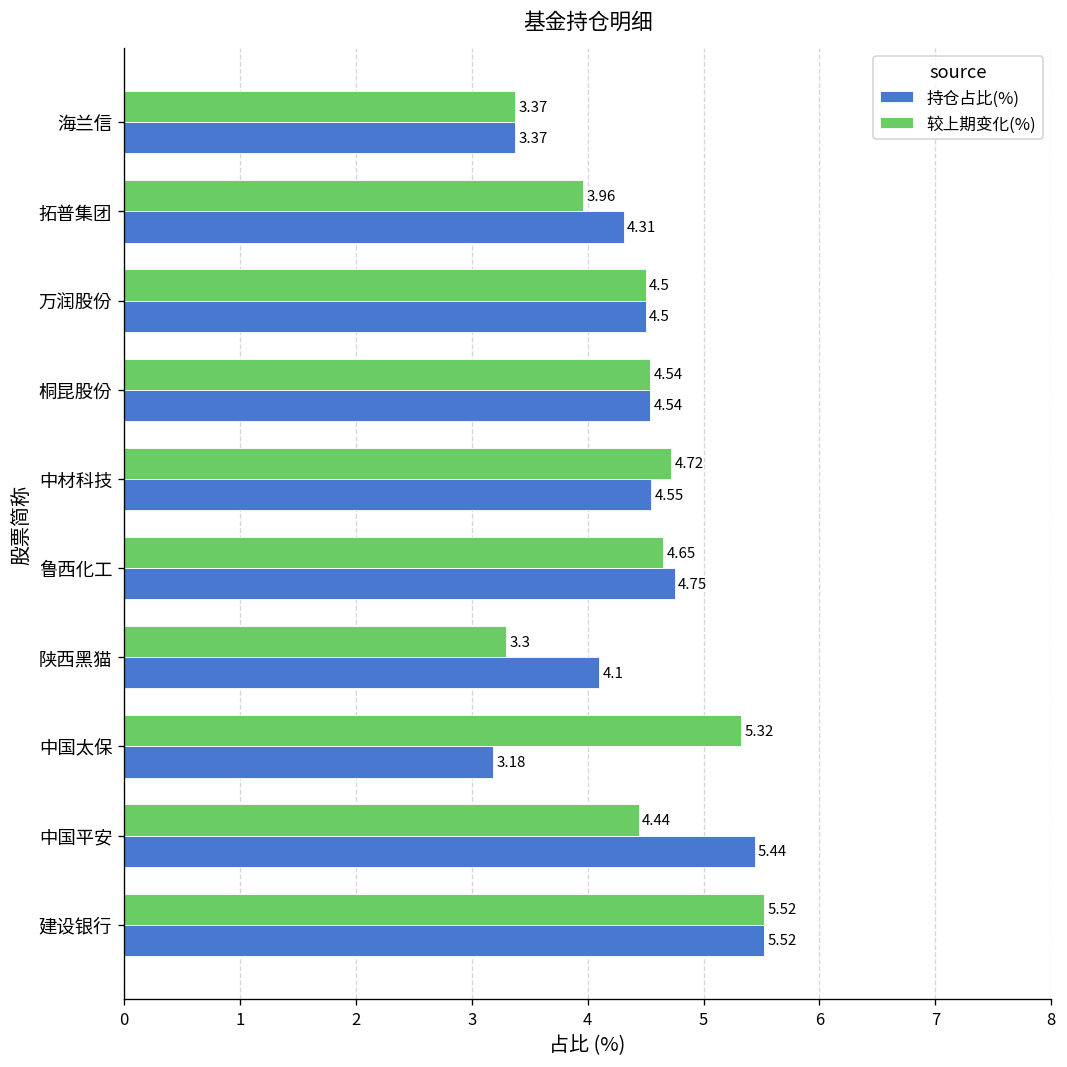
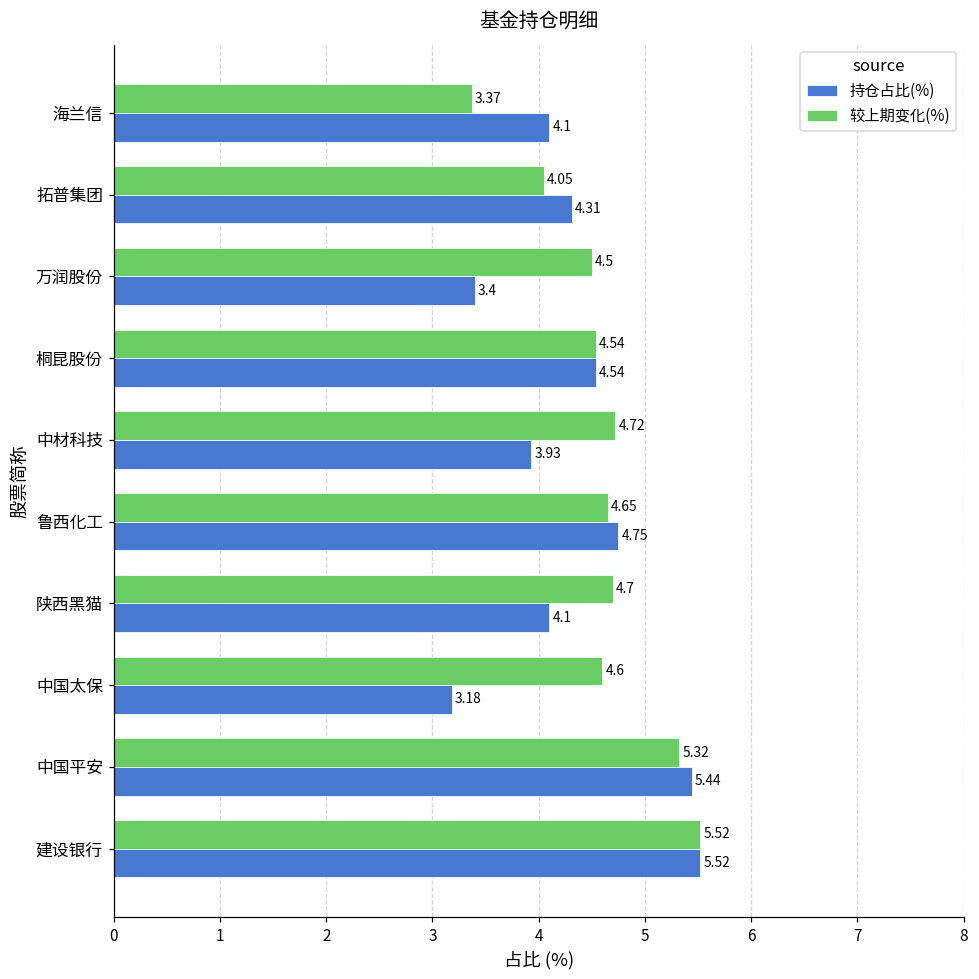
持仓占比(%), 海兰信: 3.37 -> 4.1
较上期变化(%), 拓普集团: 3.96 -> 4.05
持仓占比(%), 万润股份: 4.5 -> 3.4
持仓占比(%), 中材科技: 4.55 -> 3.93
较上期变化(%), 陕西黑猫: 3.3 -> 4.7
较上期变化(%), 中国太保: 5.32 -> 4.6
较上期变化(%), 中国平安: 4.44 -> 5.32
